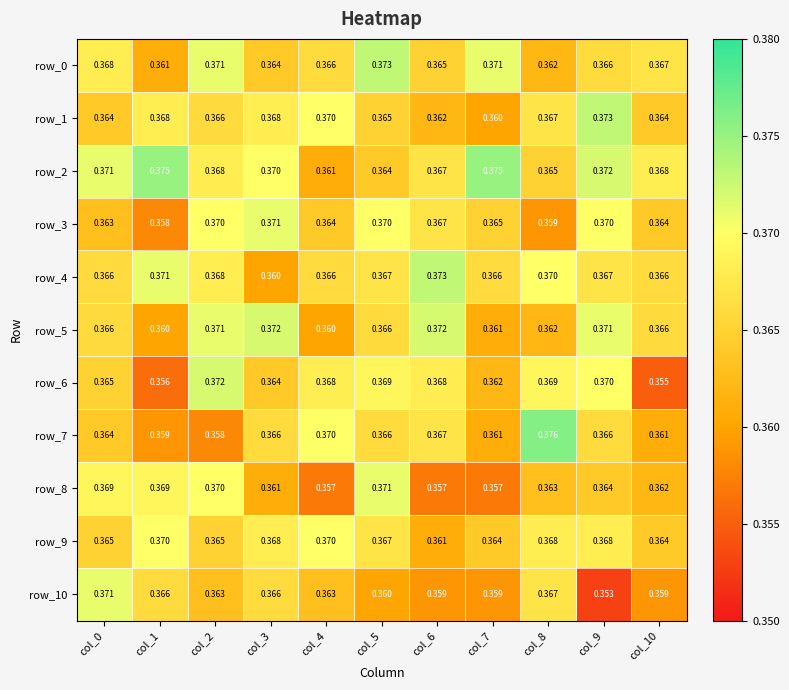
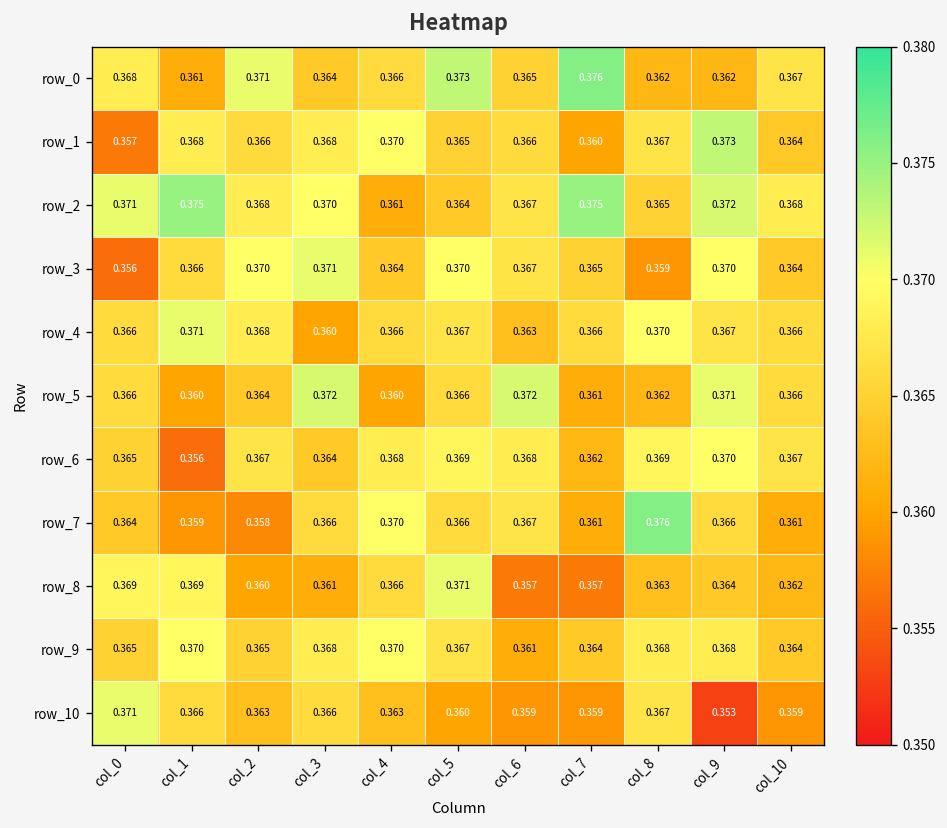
row_0, col_7: 0.371 -> 0.376
row_0, col_9: 0.366 -> 0.362
row_1, col_0: 0.364 -> 0.357
row_1, col_6: 0.362 -> 0.366
row_3, col_0: 0.363 -> 0.356
row_3, col_1: 0.358 -> 0.366
row_4, col_6: 0.373 -> 0.363
row_5, col_2: 0.371 -> 0.364
row_6, col_2: 0.372 -> 0.367
row_6, col_10: 0.355 -> 0.367
row_8, col_2: 0.370 -> 0.360
row_8, col_4: 0.357 -> 0.366
